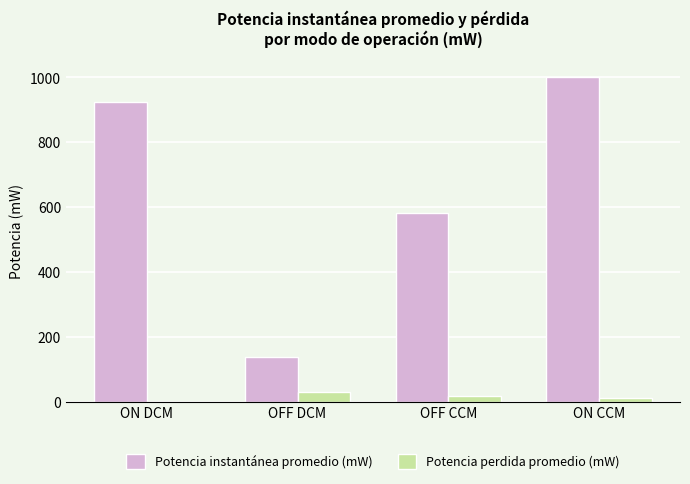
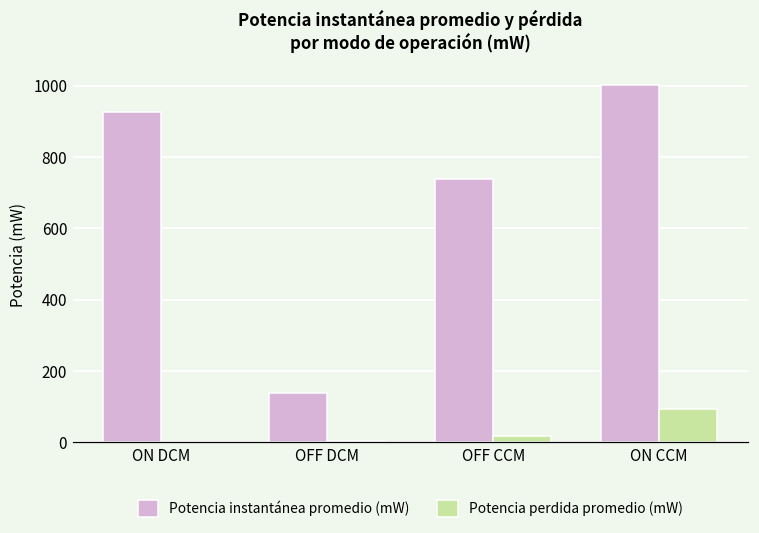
Potencia perdida promedio (mW), OFF DCM: 30 -> 0
Potencia instantánea promedio (mW), OFF CCM: 580 -> 740
Potencia perdida promedio (mW), ON CCM: 10 -> 90
